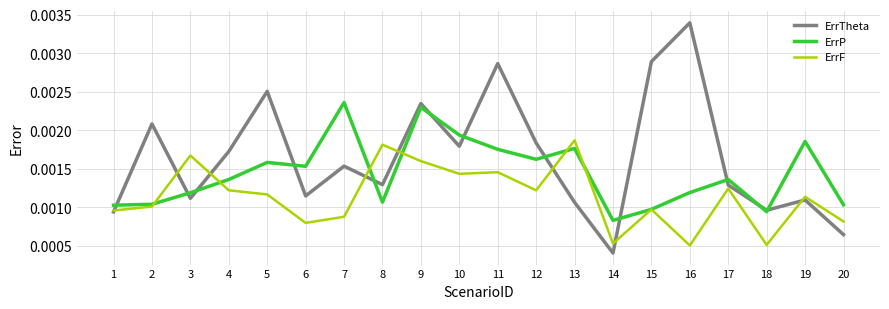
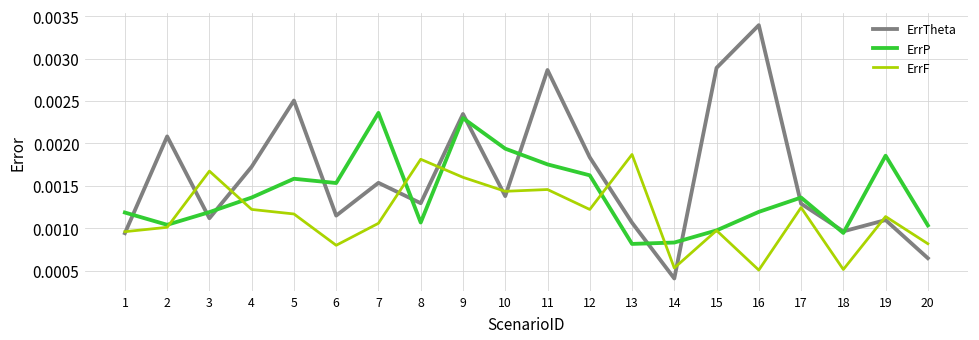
ErrP, 1: 0.0010 -> 0.0012
ErrF, 7: 0.0009 -> 0.0011
ErrTheta, 10: 0.0018 -> 0.0014
ErrP, 13: 0.0018 -> 0.0008
